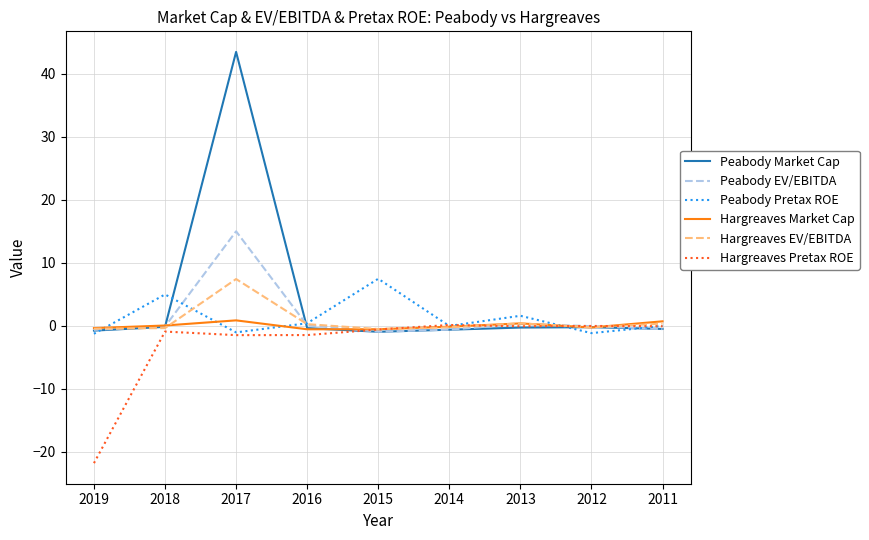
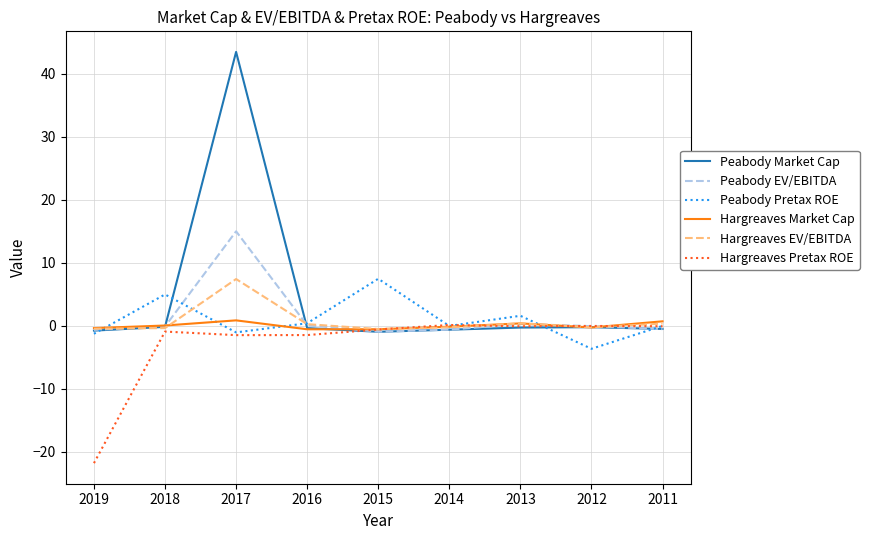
Peabody Pretax ROE, 2012: -1 -> -4
